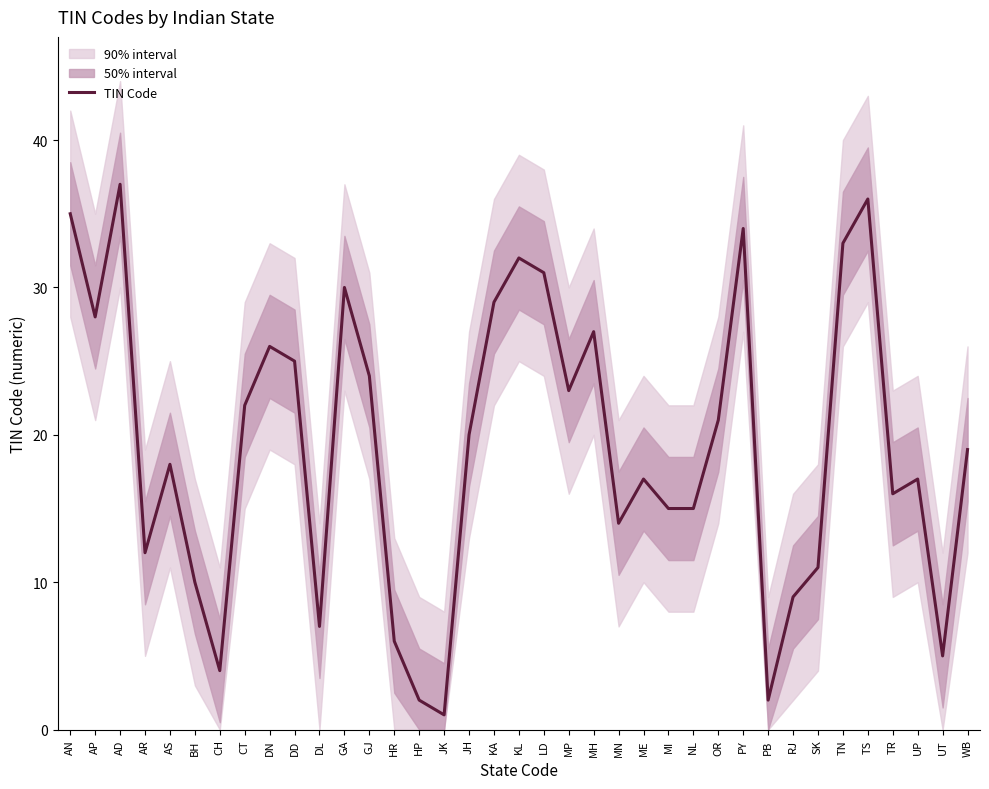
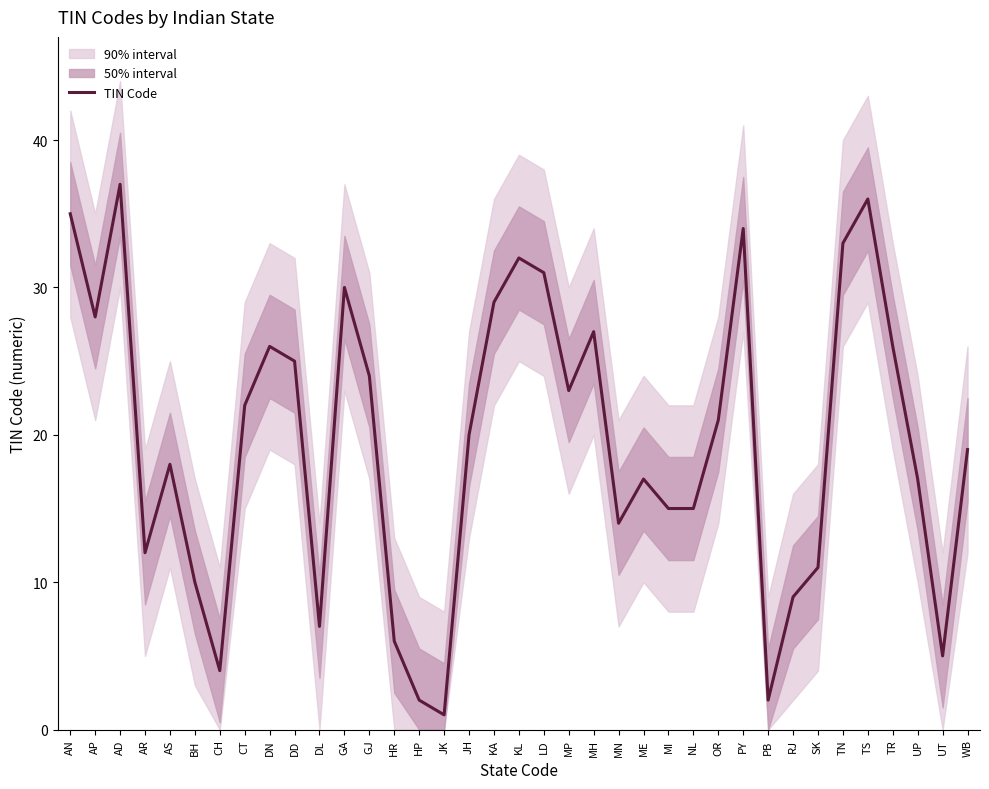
TIN Code, TR: 16 -> 26
